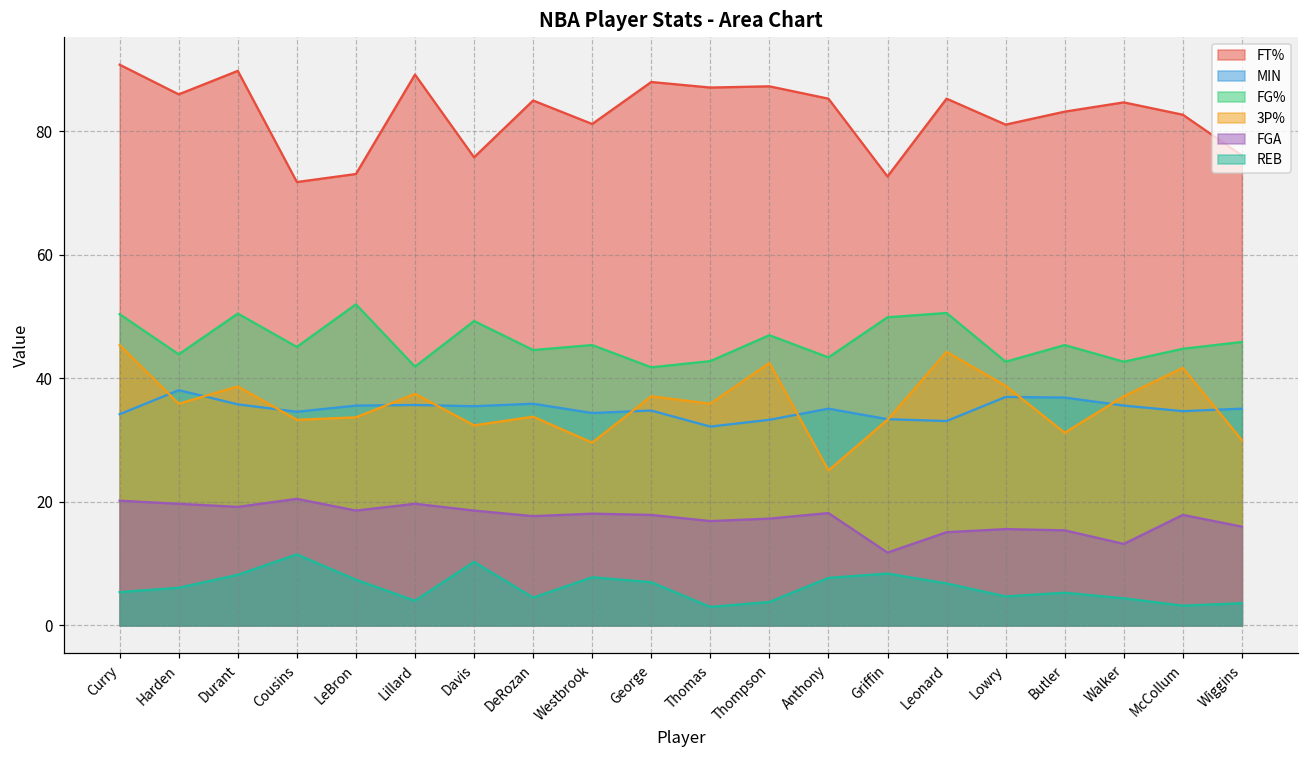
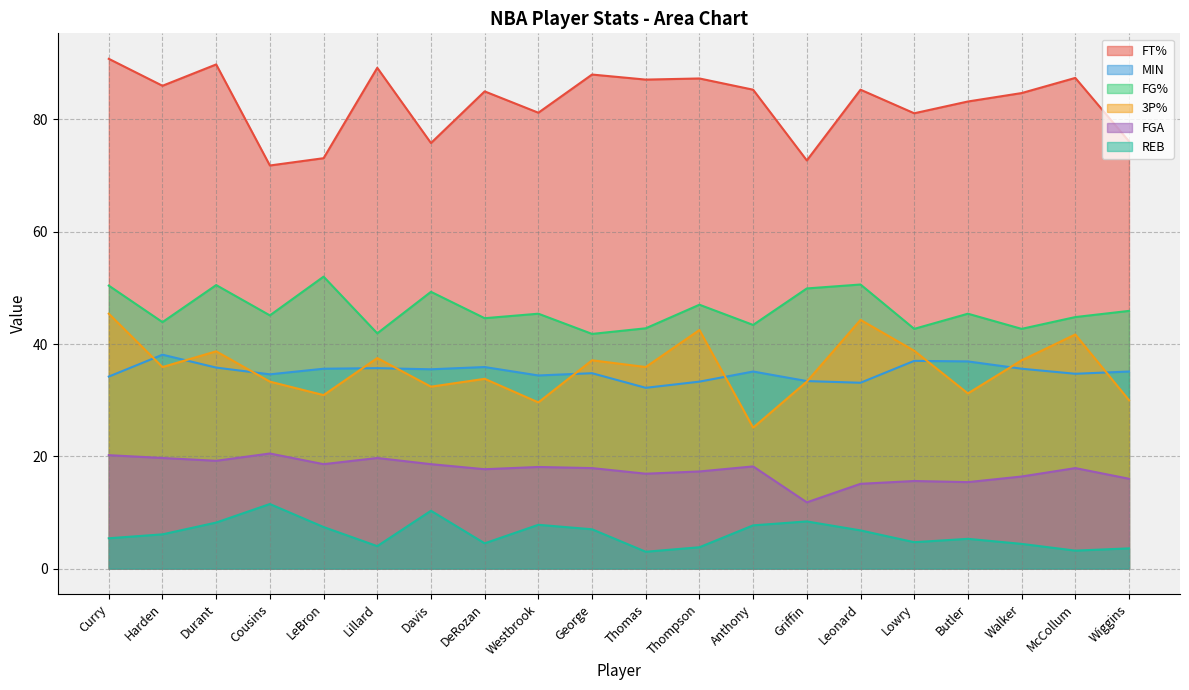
3P%, LeBron: 34 -> 31
FGA, Walker: 13 -> 16
FT%, McCollum: 83 -> 87
